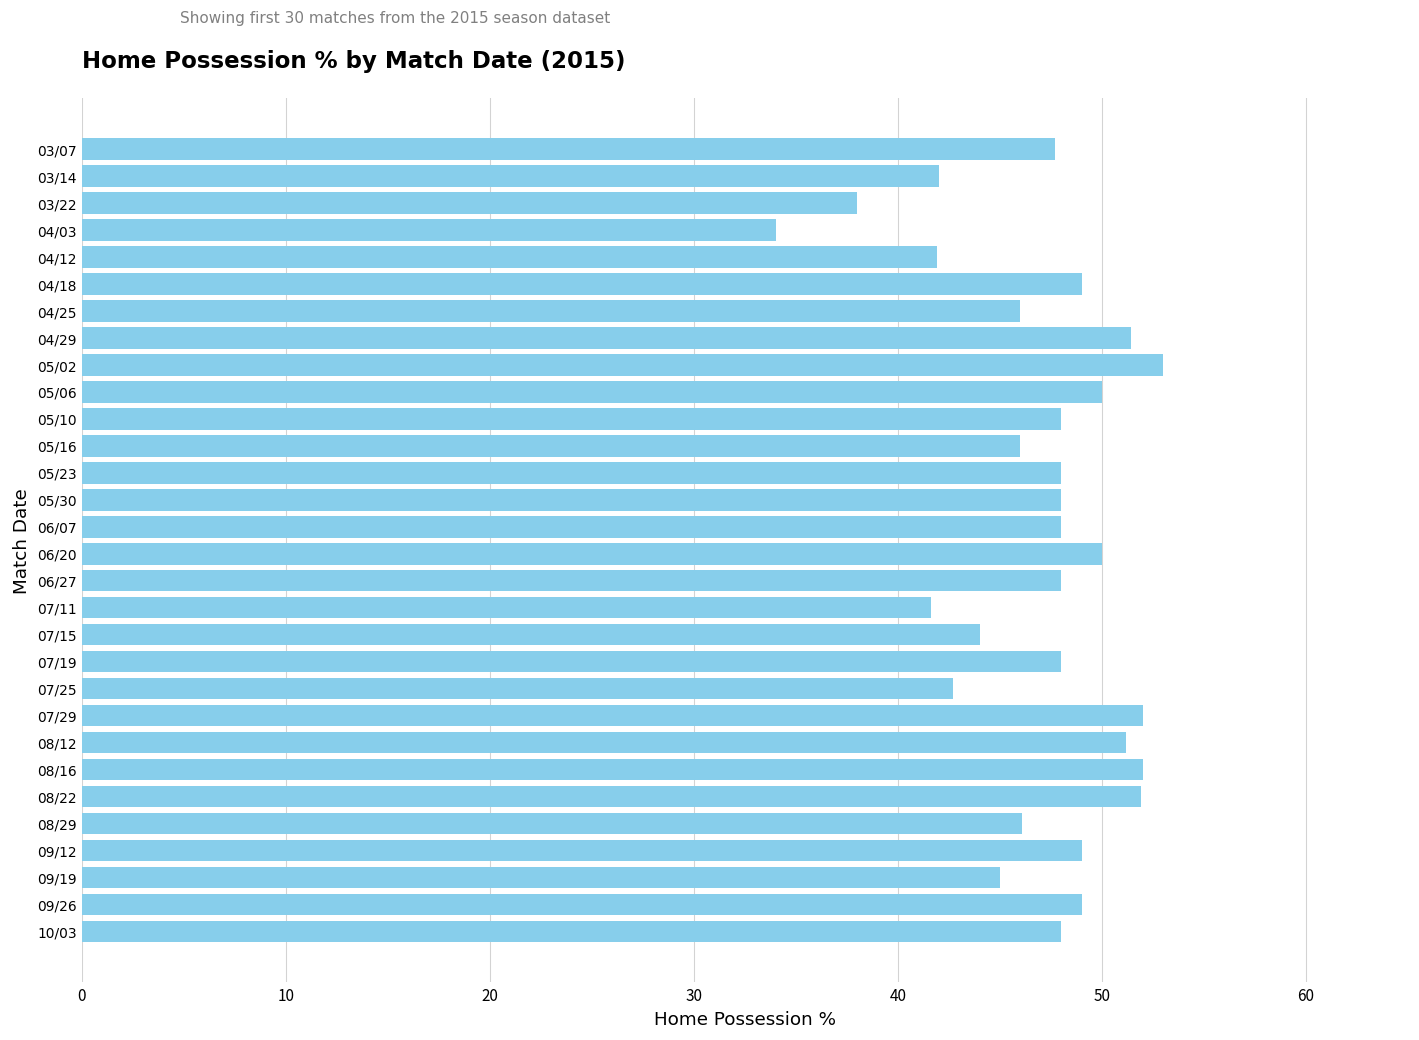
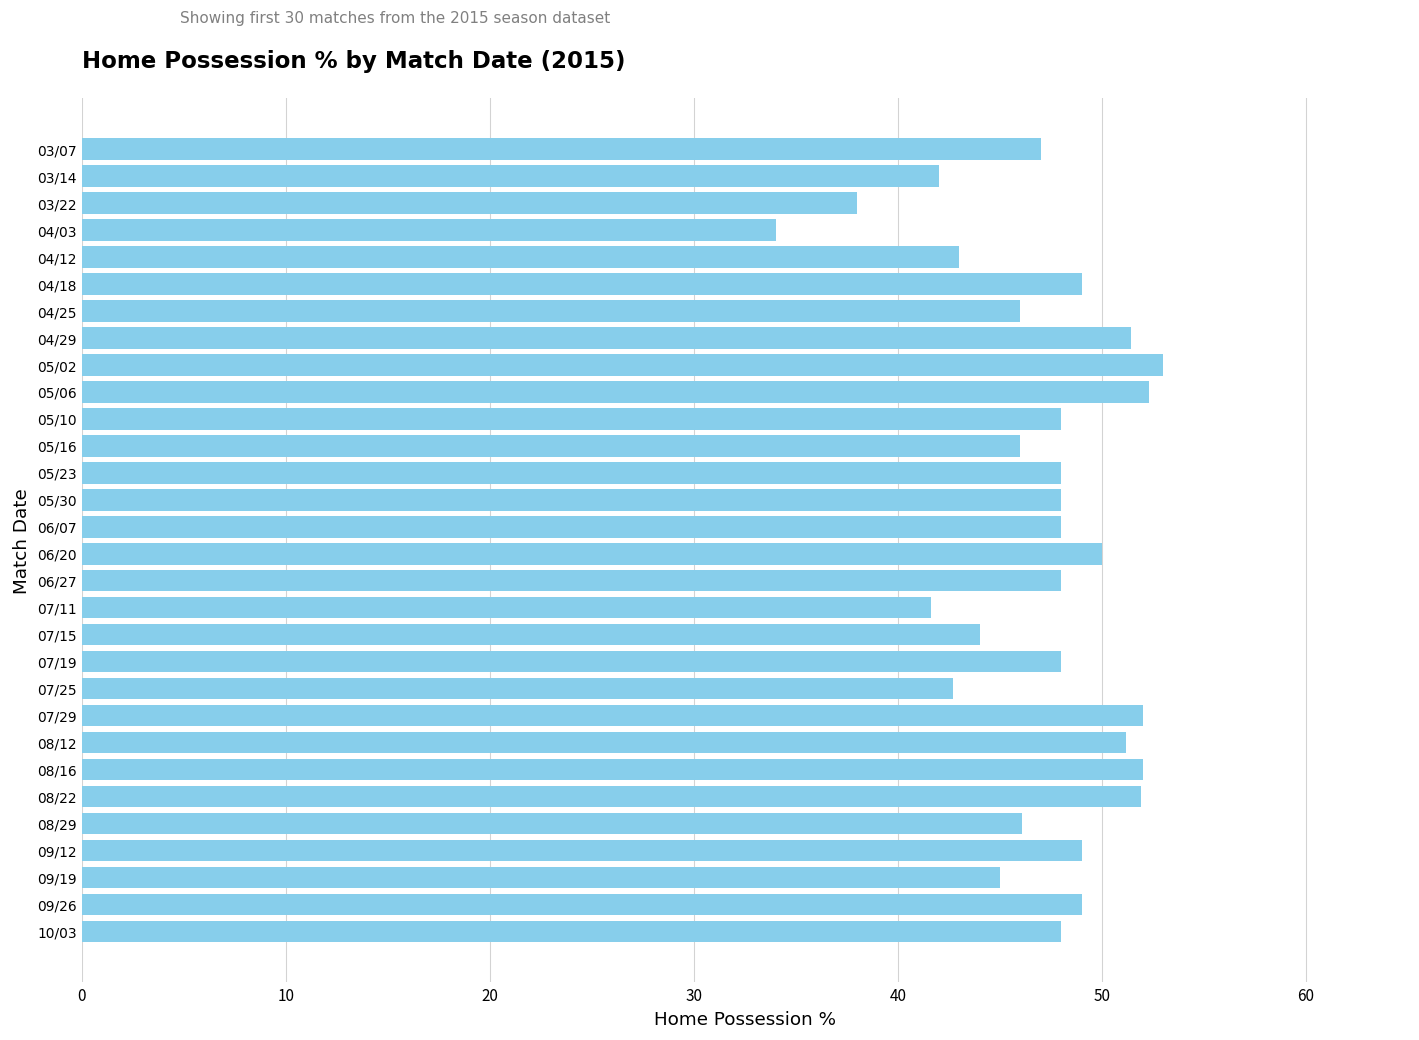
03/07: 47.7 -> 47.0
04/12: 41.9 -> 43.0
05/06: 50.0 -> 52.3
